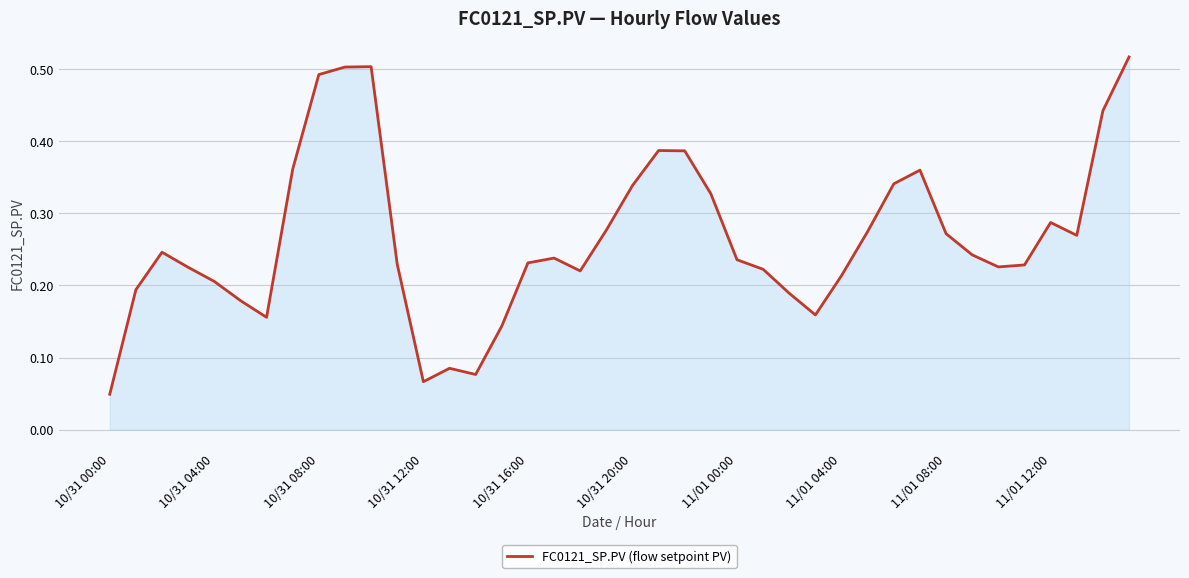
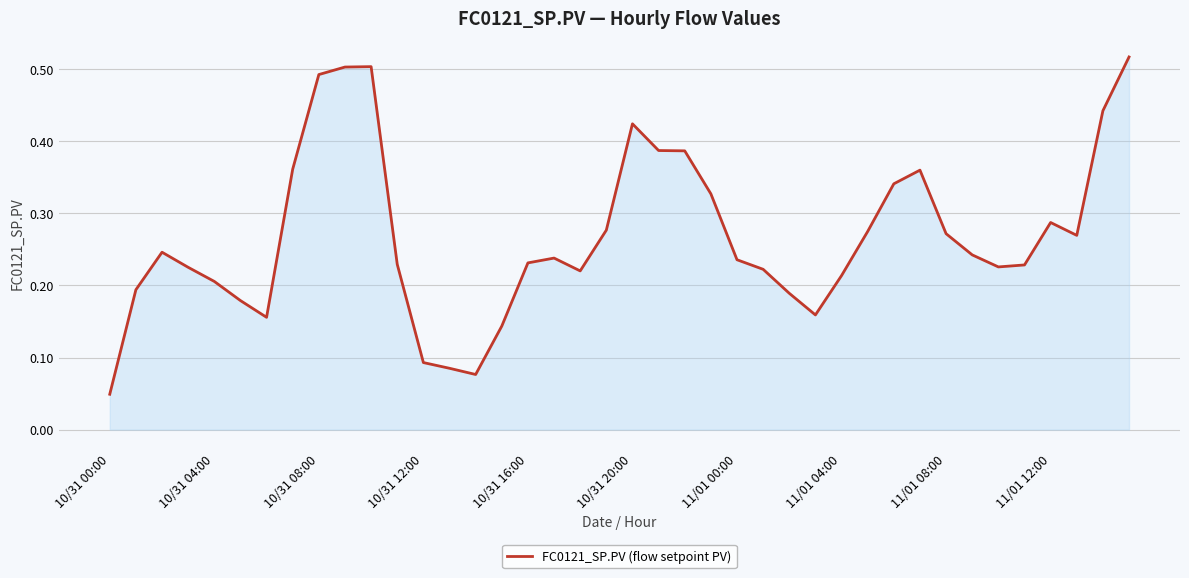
10/31 12:00: 0.07 -> 0.09
10/31 20:00: 0.34 -> 0.42
